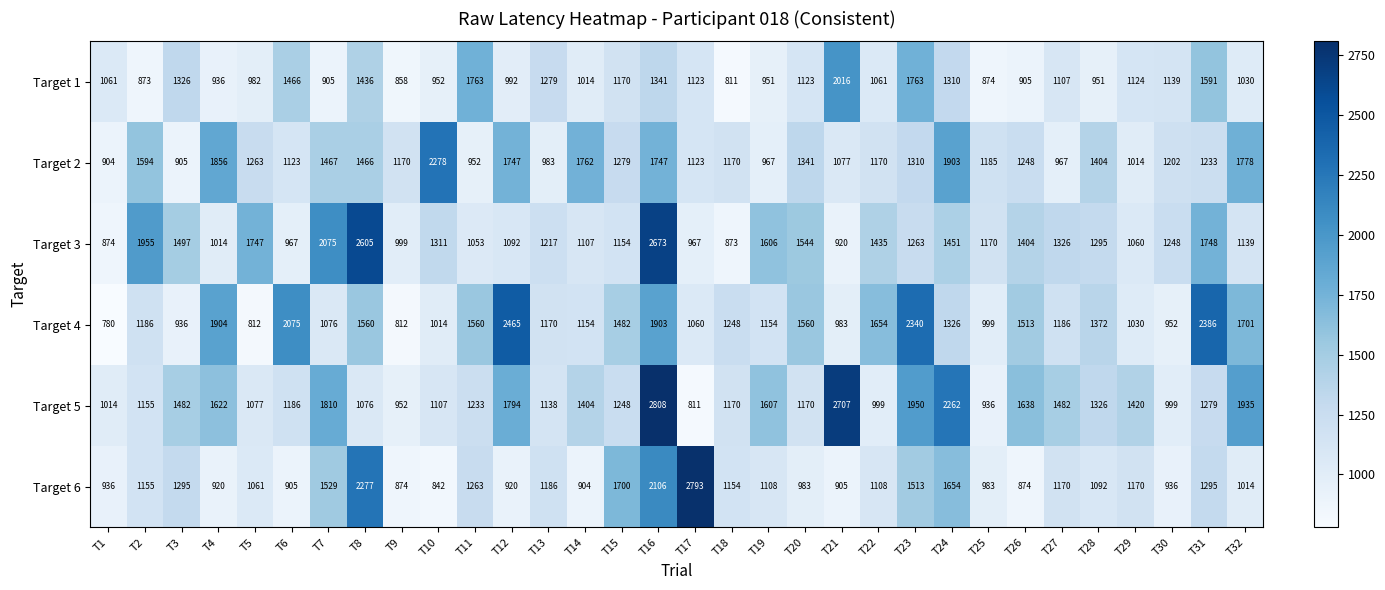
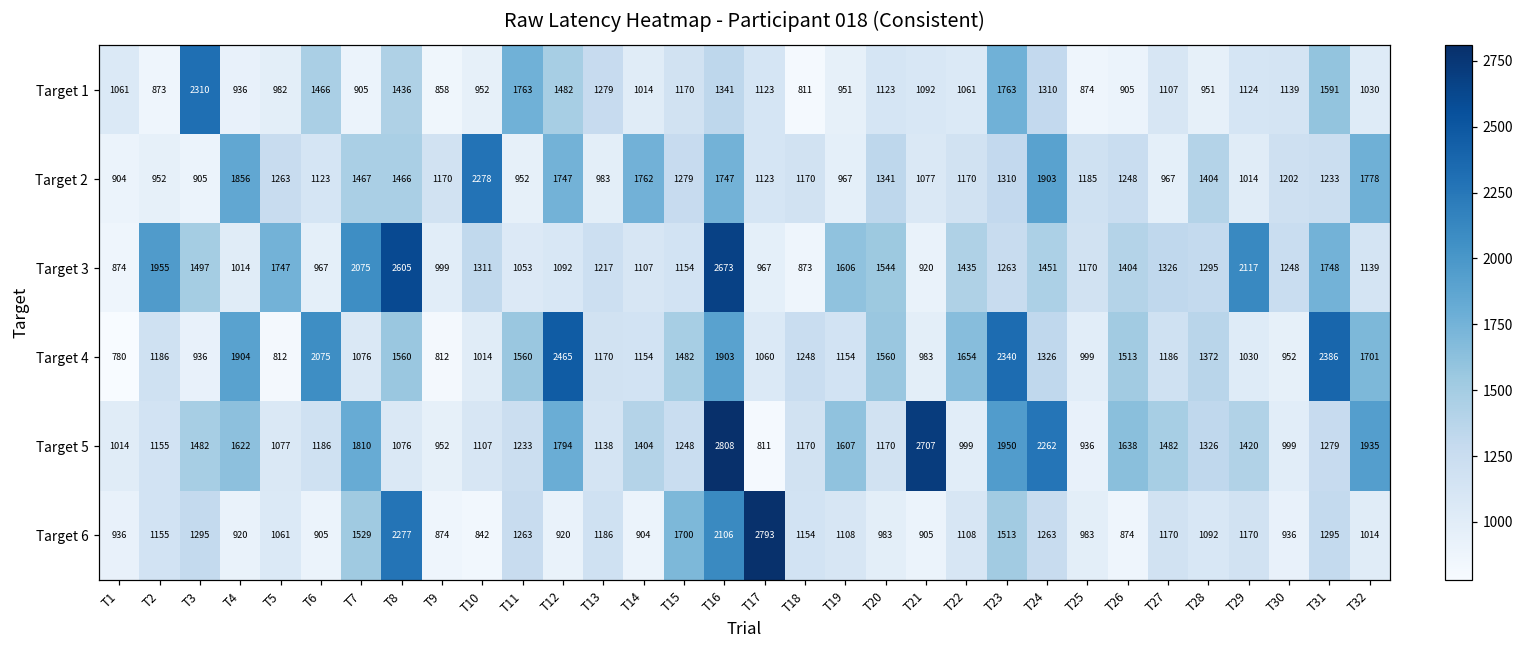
Target 1, T3: 1326 -> 2310
Target 1, T12: 992 -> 1482
Target 1, T21: 2016 -> 1092
Target 2, T2: 1594 -> 952
Target 3, T29: 1060 -> 2117
Target 6, T24: 1654 -> 1263
